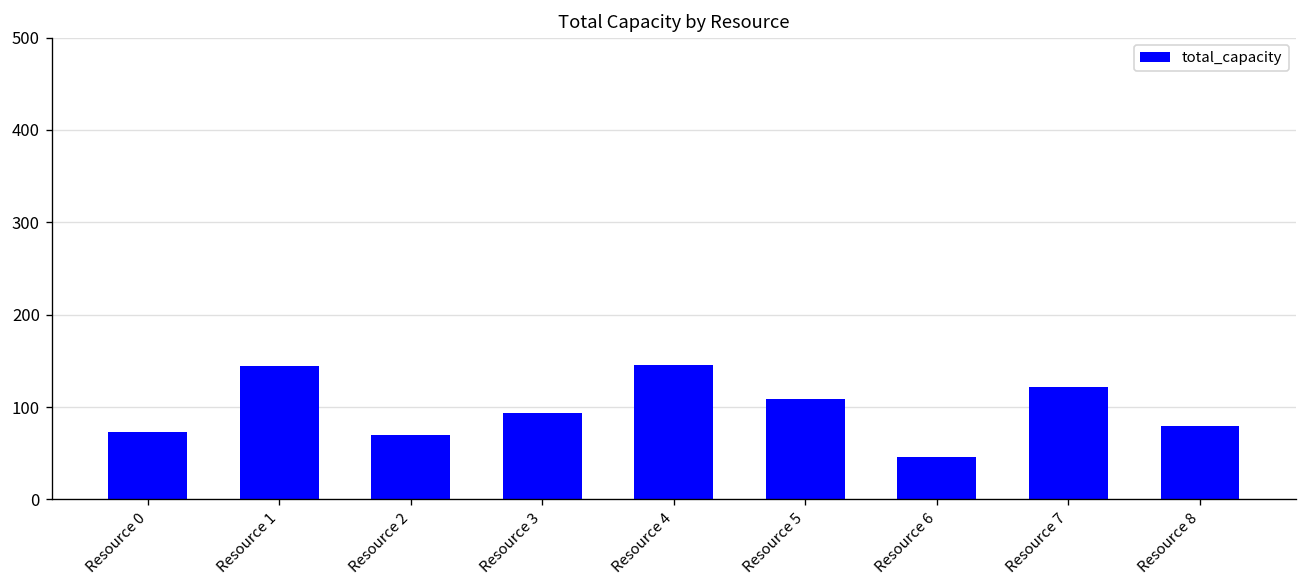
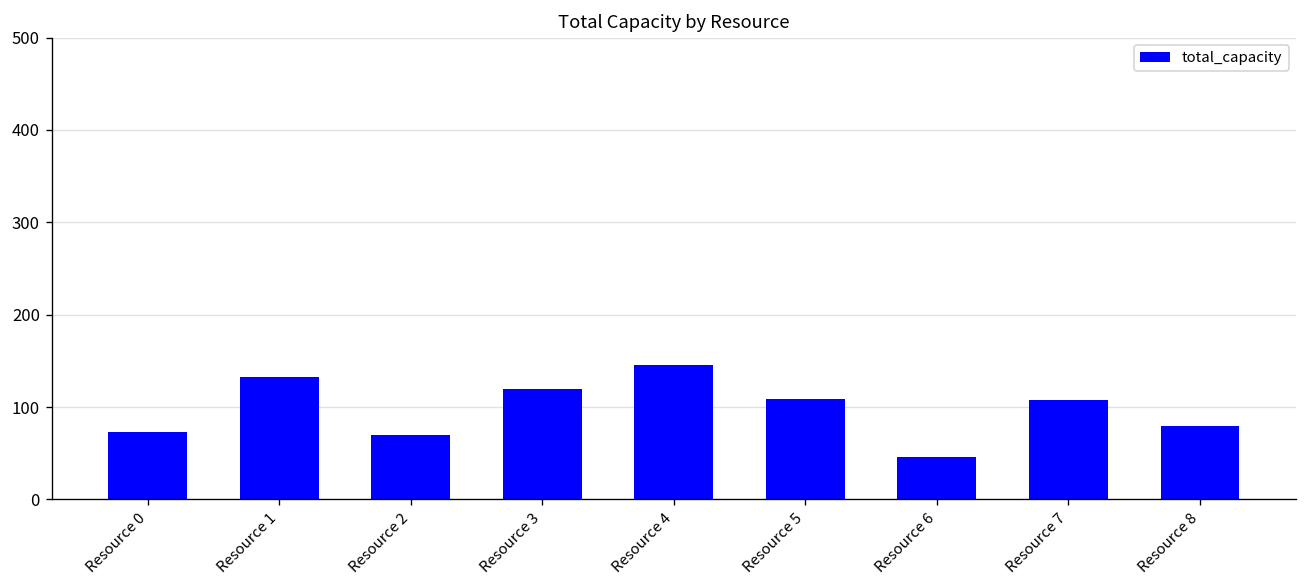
Resource 1: 140 -> 130
Resource 3: 90 -> 120
Resource 7: 120 -> 110
